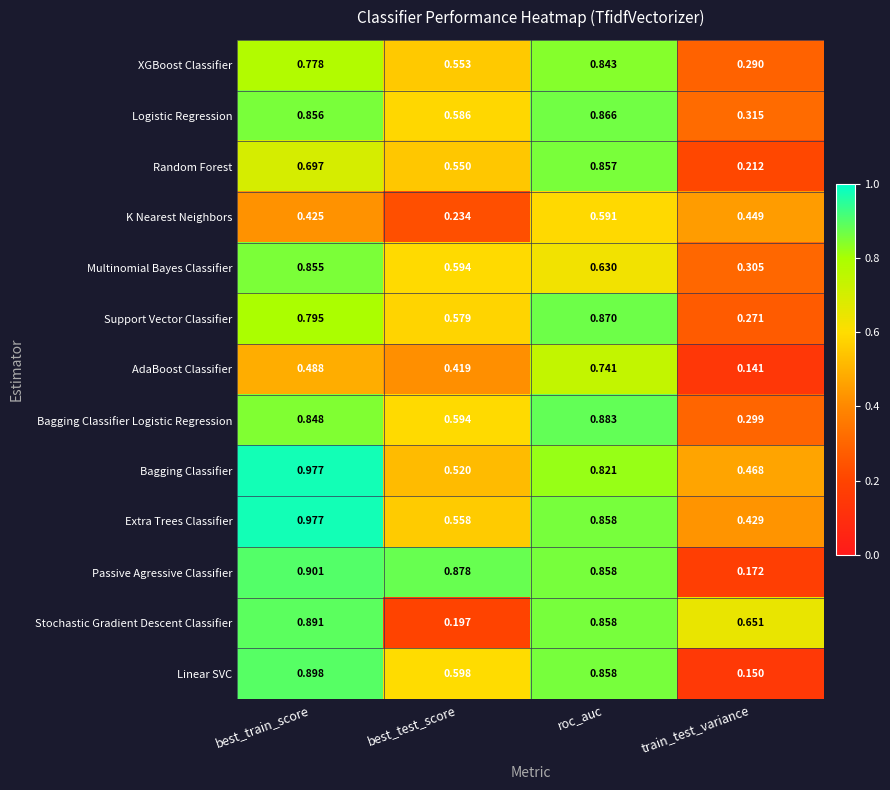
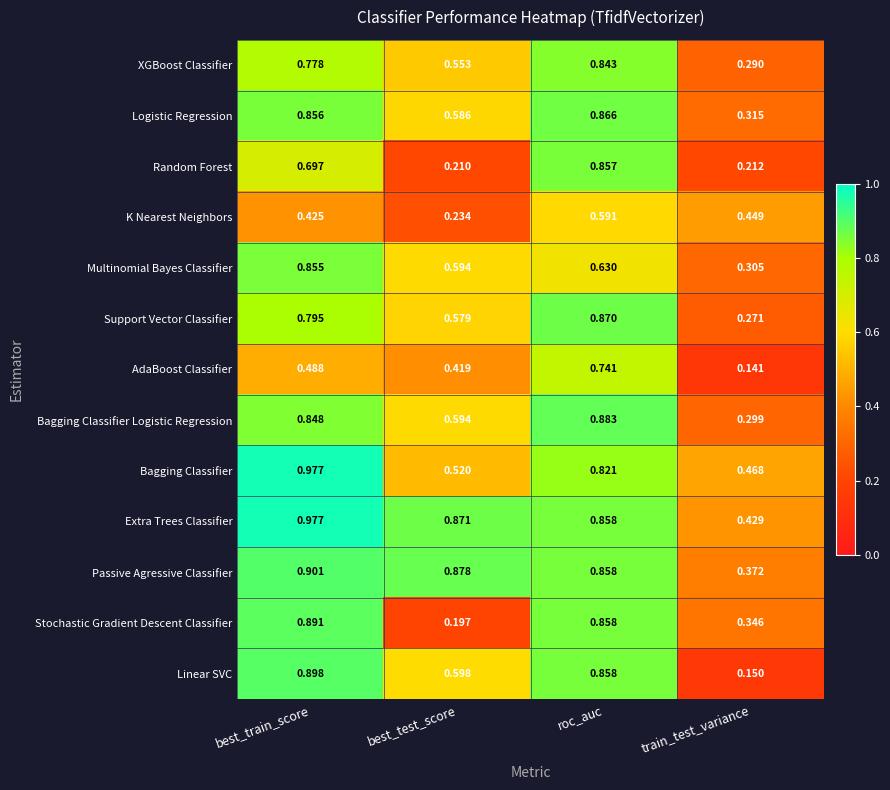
Random Forest, best_test_score: 0.550 -> 0.210
Extra Trees Classifier, best_test_score: 0.558 -> 0.871
Passive Agressive Classifier, train_test_variance: 0.172 -> 0.372
Stochastic Gradient Descent Classifier, train_test_variance: 0.651 -> 0.346
